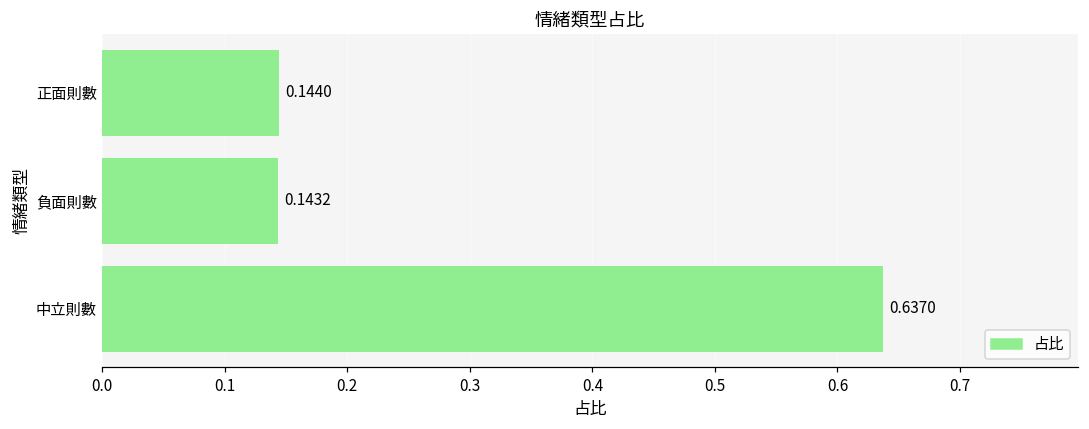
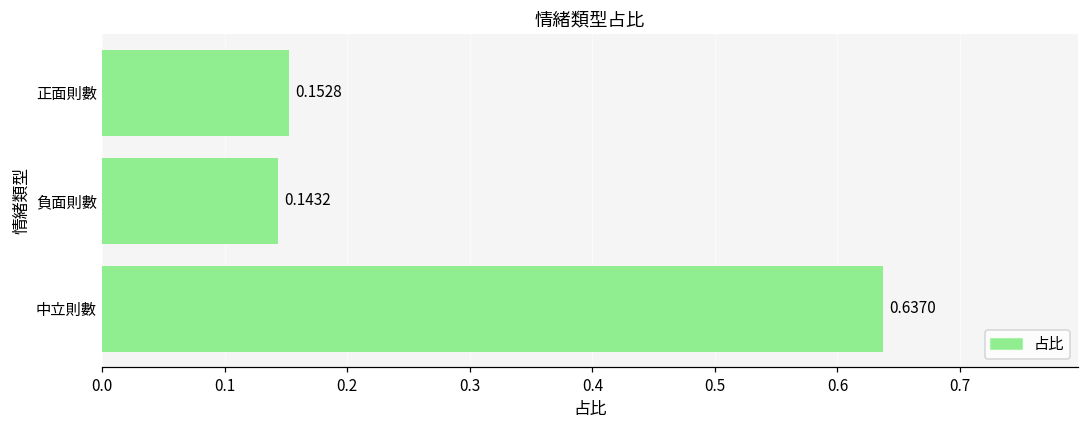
正面則數: 0.1440 -> 0.1528
